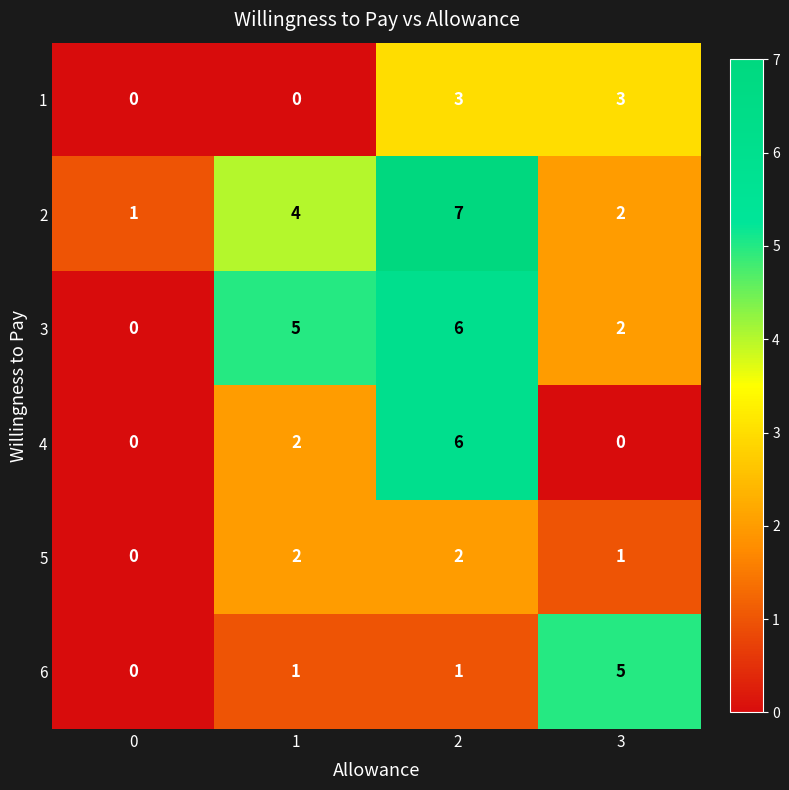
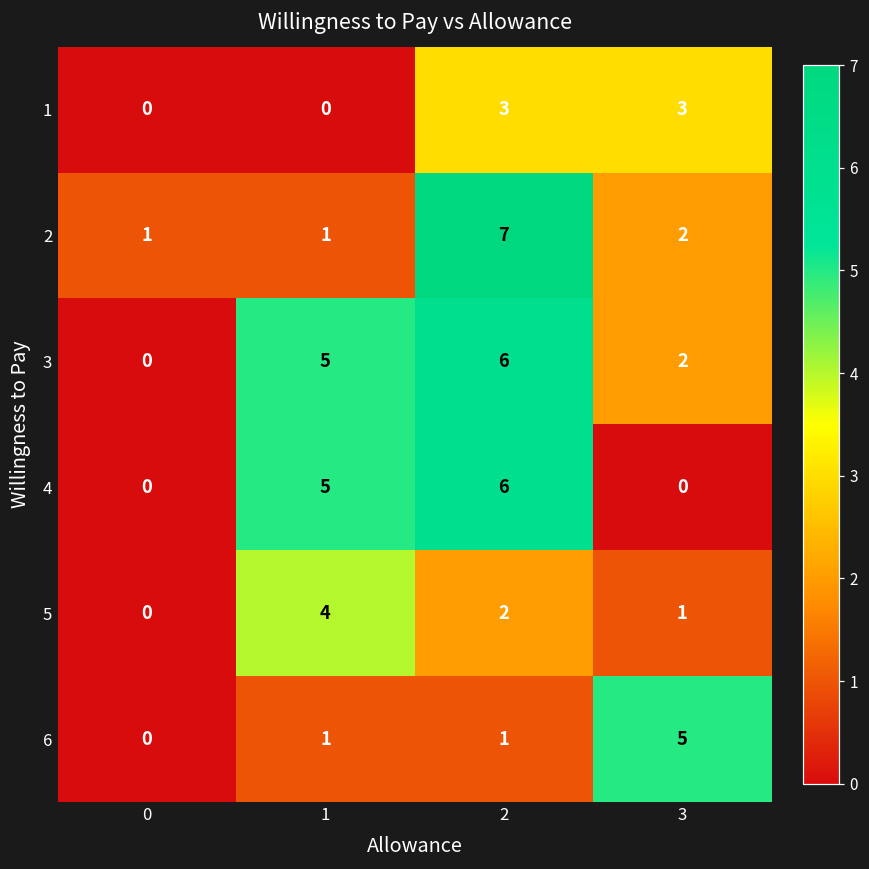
2, 1: 4 -> 1
4, 1: 2 -> 5
5, 1: 2 -> 4
